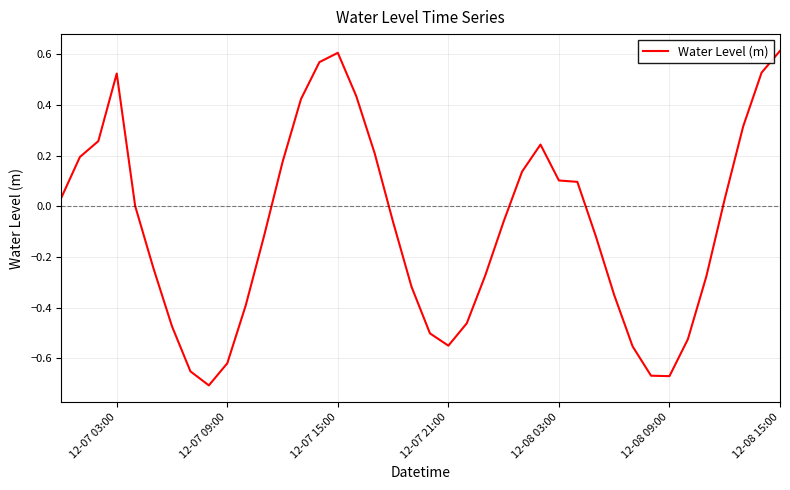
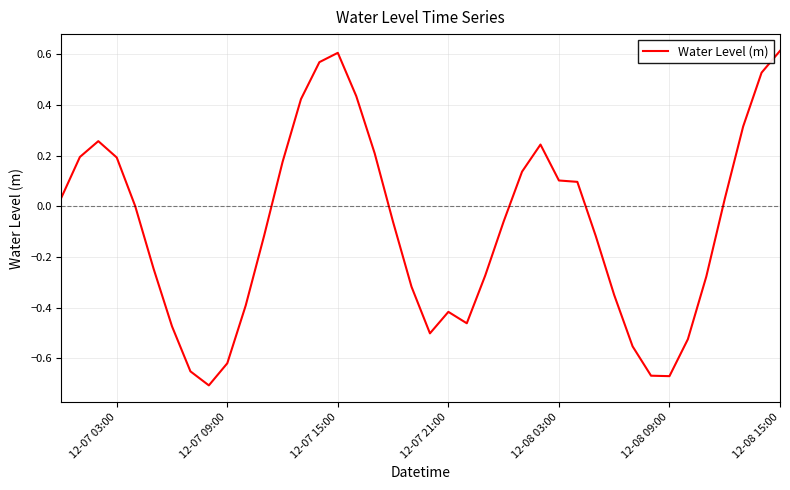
12-07 03:00: 0.52 -> 0.19
12-07 21:00: -0.55 -> -0.42
